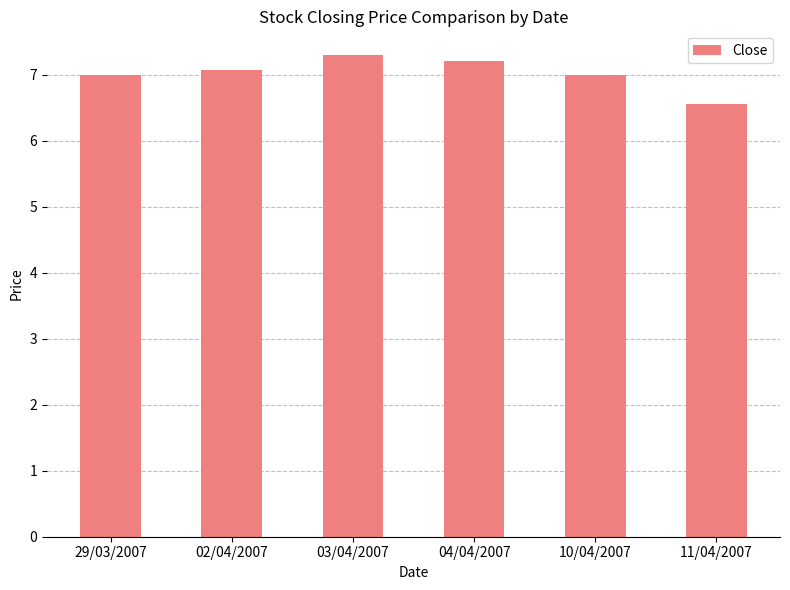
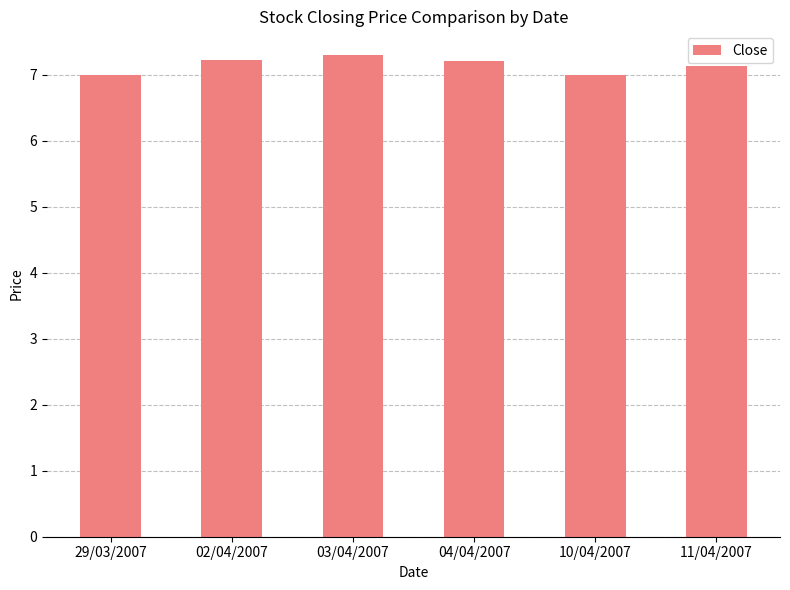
02/04/2007: 7.1 -> 7.2
11/04/2007: 6.6 -> 7.1
